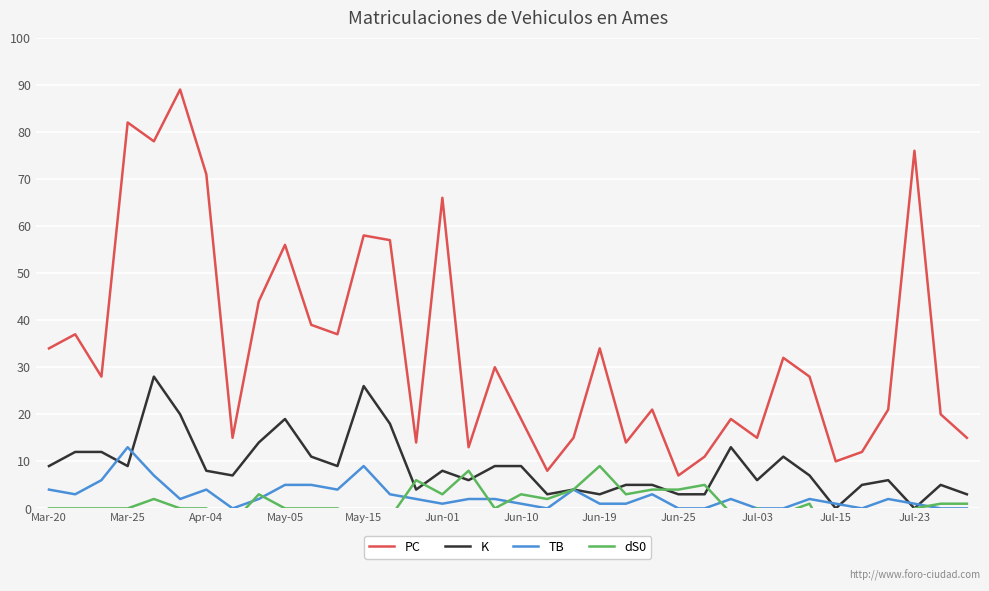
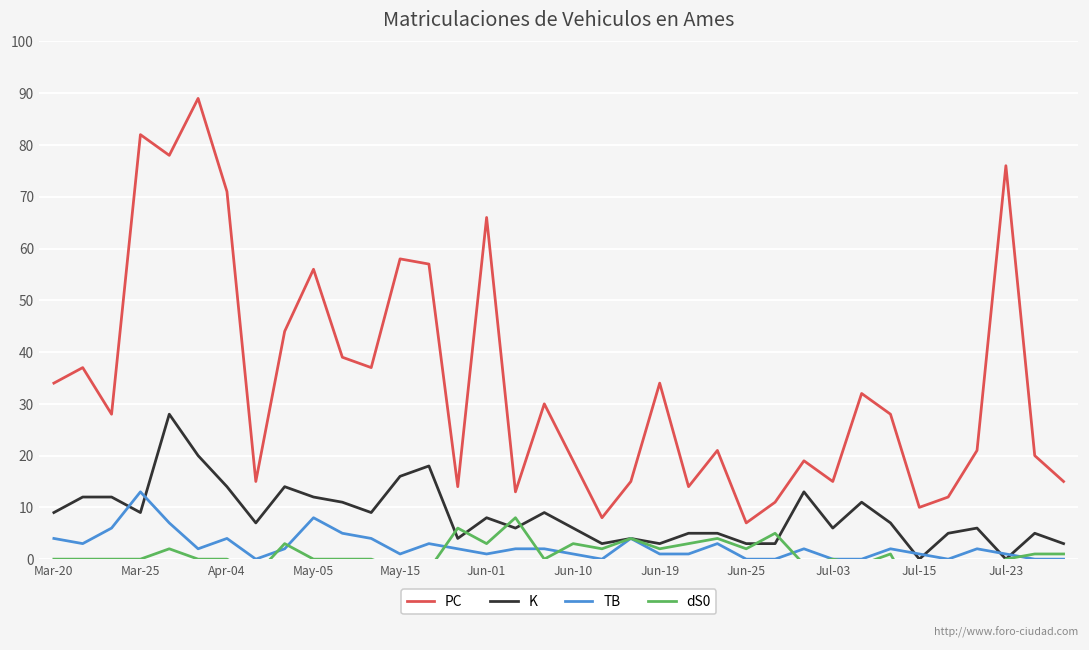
K, Apr-04: 8 -> 14
K, May-05: 19 -> 12
TB, May-05: 5 -> 8
K, May-15: 26 -> 16
TB, May-15: 9 -> 1
K, Jun-10: 9 -> 6
dS0, Jun-19: 9 -> 2
dS0, Jun-25: 4 -> 2
